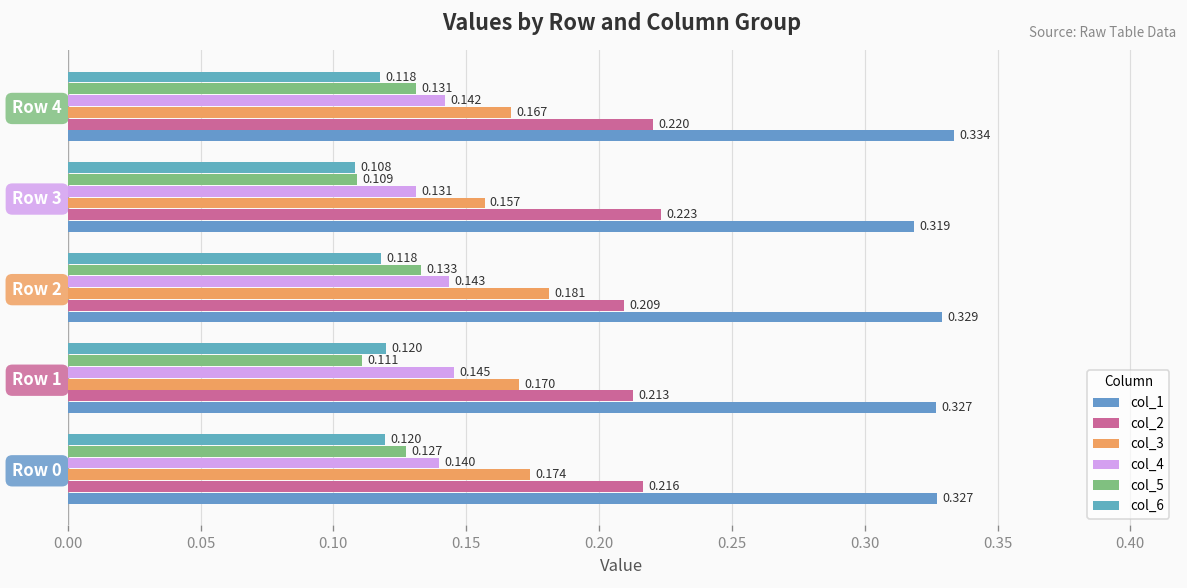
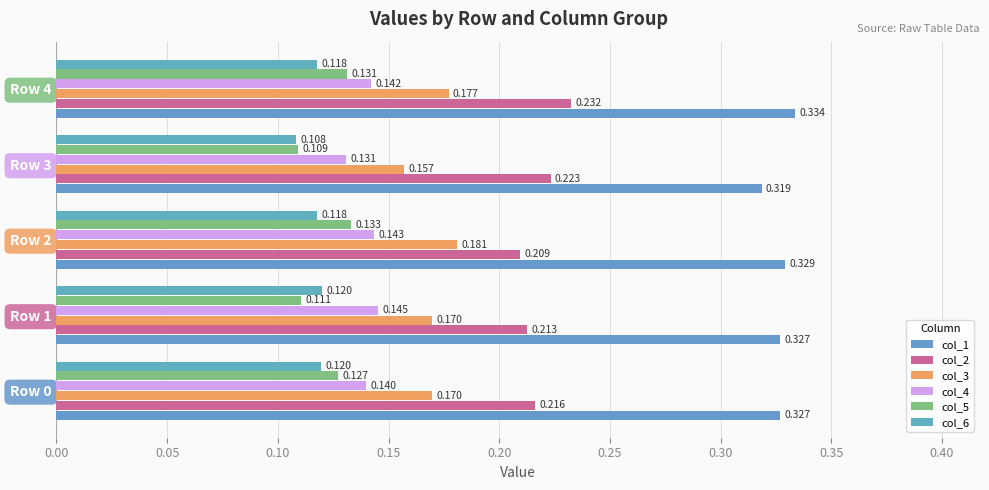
col_3, Row 4: 0.167 -> 0.177
col_2, Row 4: 0.220 -> 0.232
col_3, Row 0: 0.174 -> 0.170
